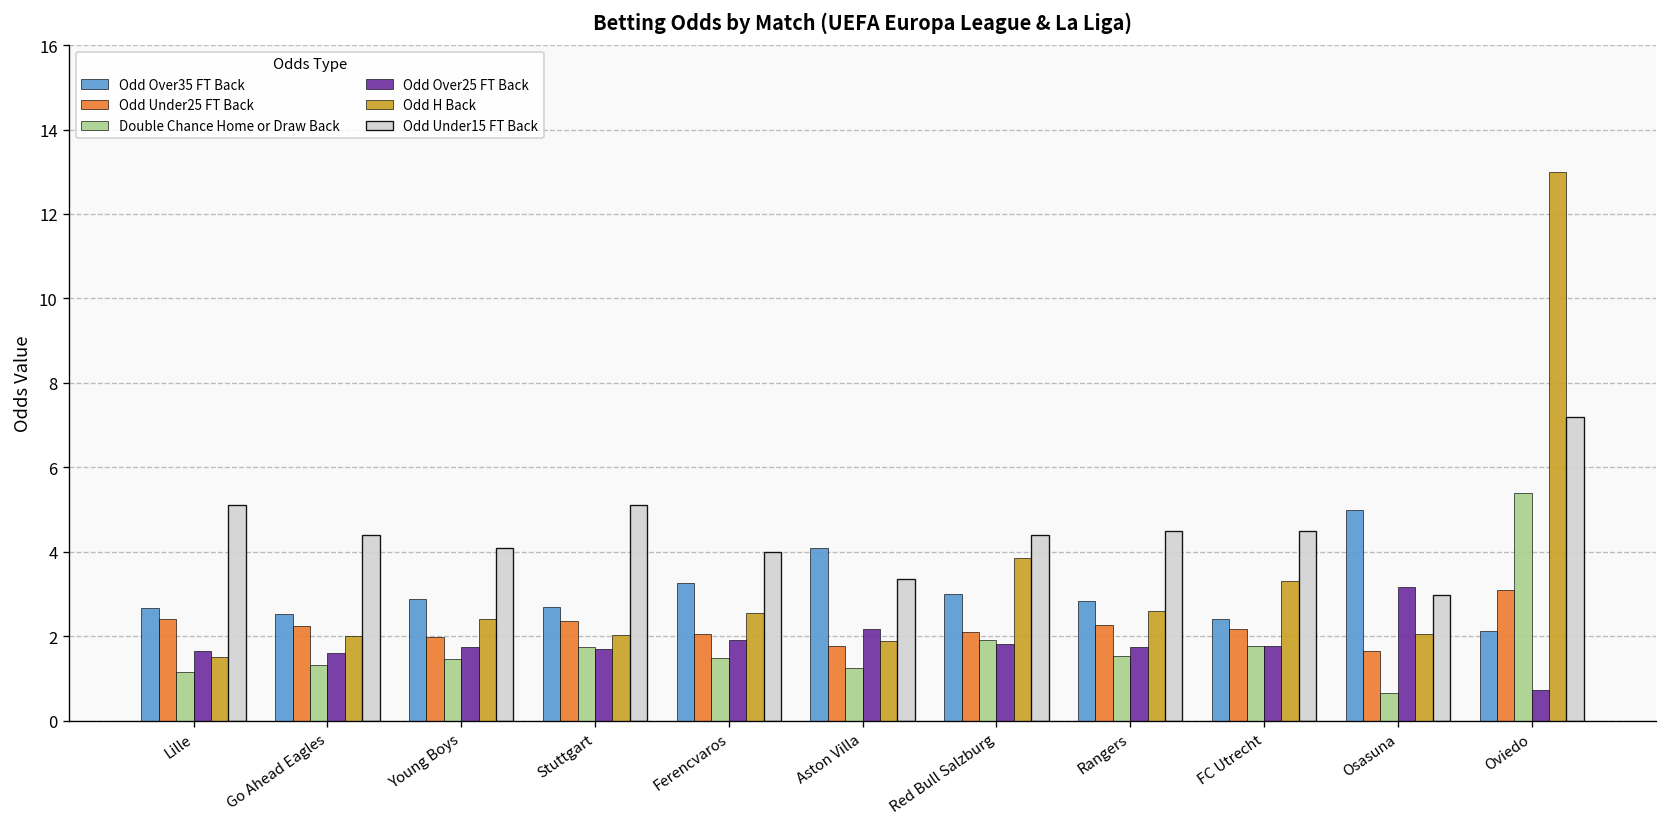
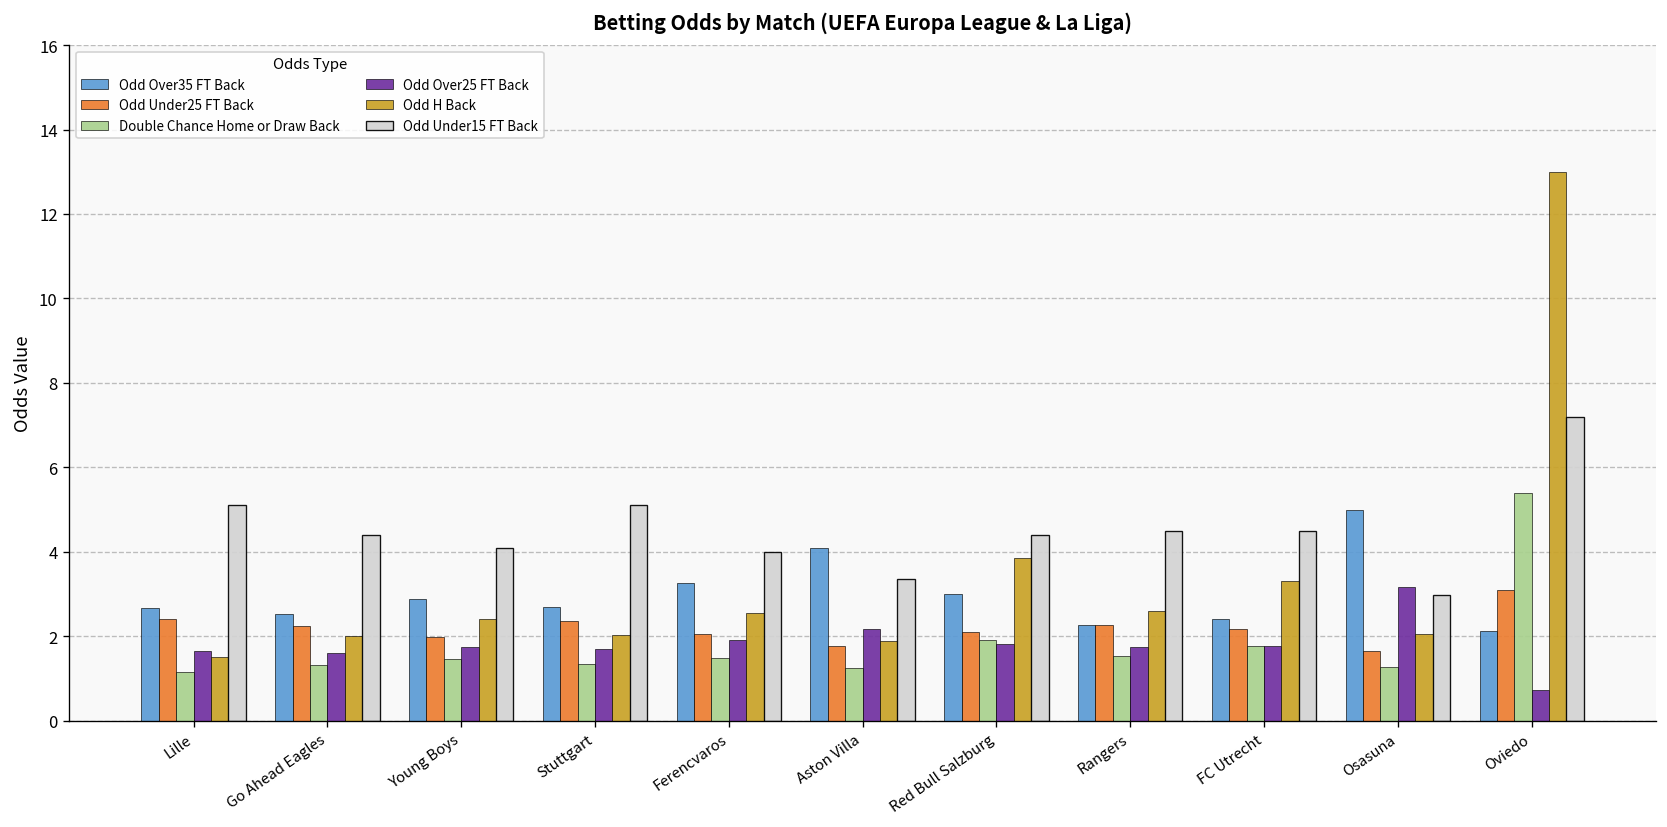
Double Chance Home or Draw Back, Stuttgart: 1.8 -> 1.3
Odd Over35 FT Back, Rangers: 2.8 -> 2.3
Double Chance Home or Draw Back, Osasuna: 0.7 -> 1.3
